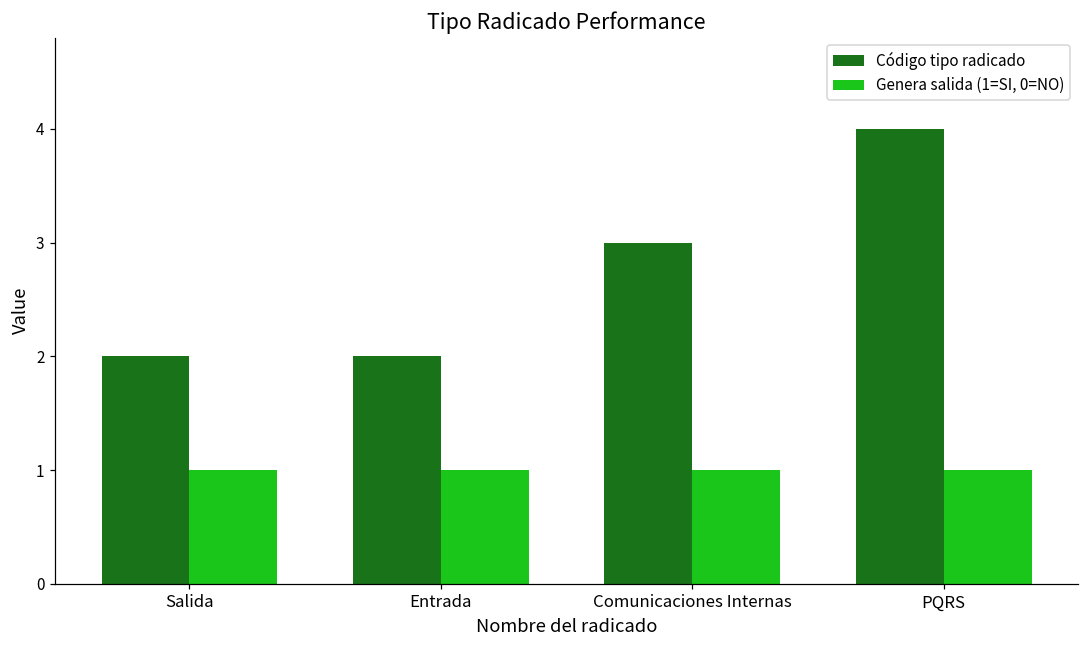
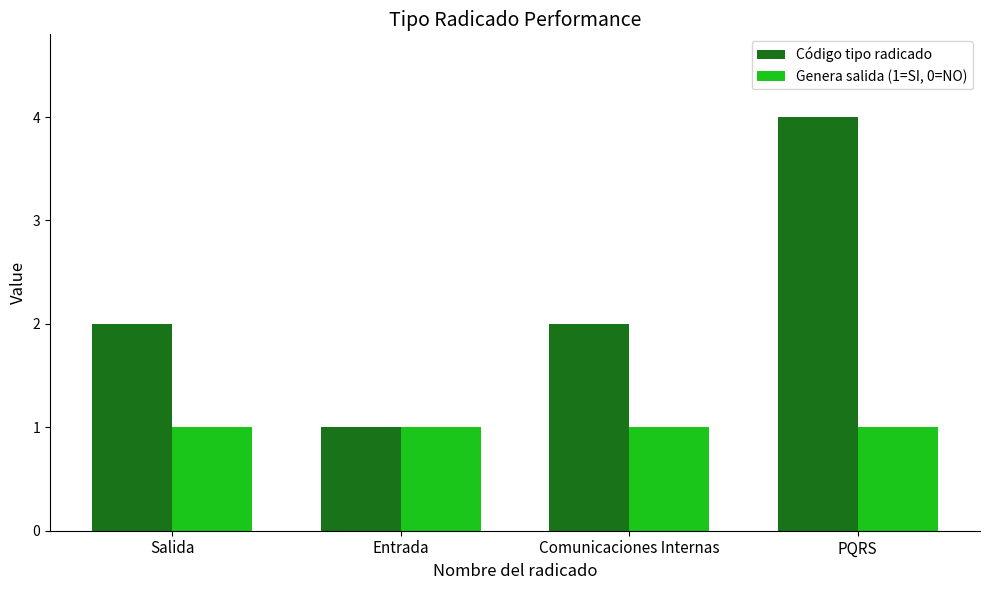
Código tipo radicado, Entrada: 2 -> 1
Código tipo radicado, Comunicaciones Internas: 3 -> 2
